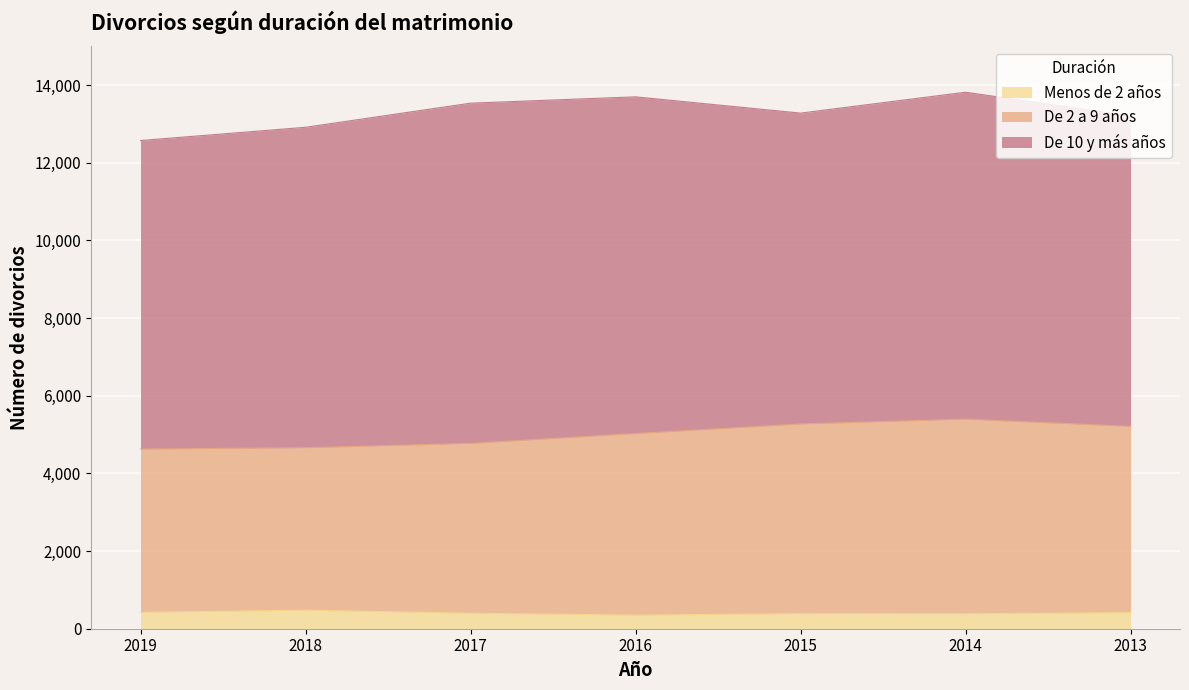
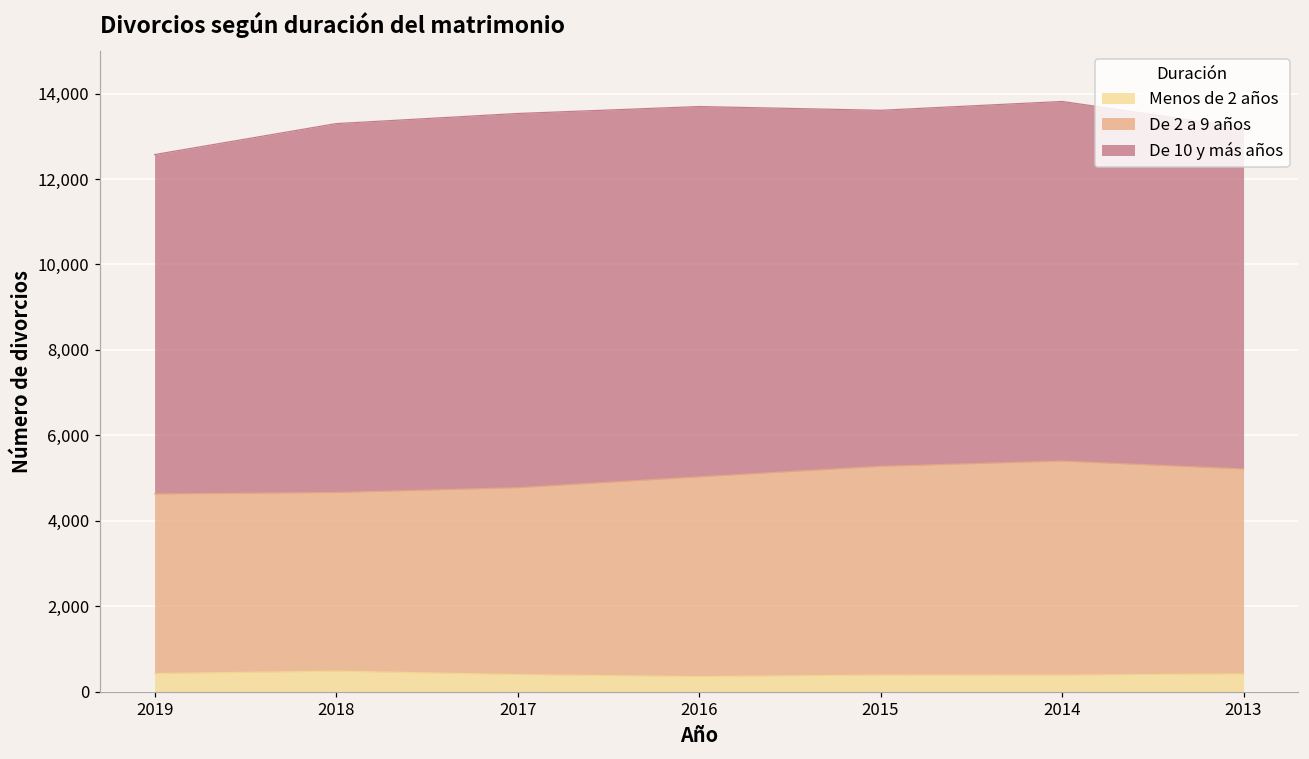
De 10 y más años, 2018: 8,300 -> 8,600
De 10 y más años, 2015: 8,000 -> 8,300
